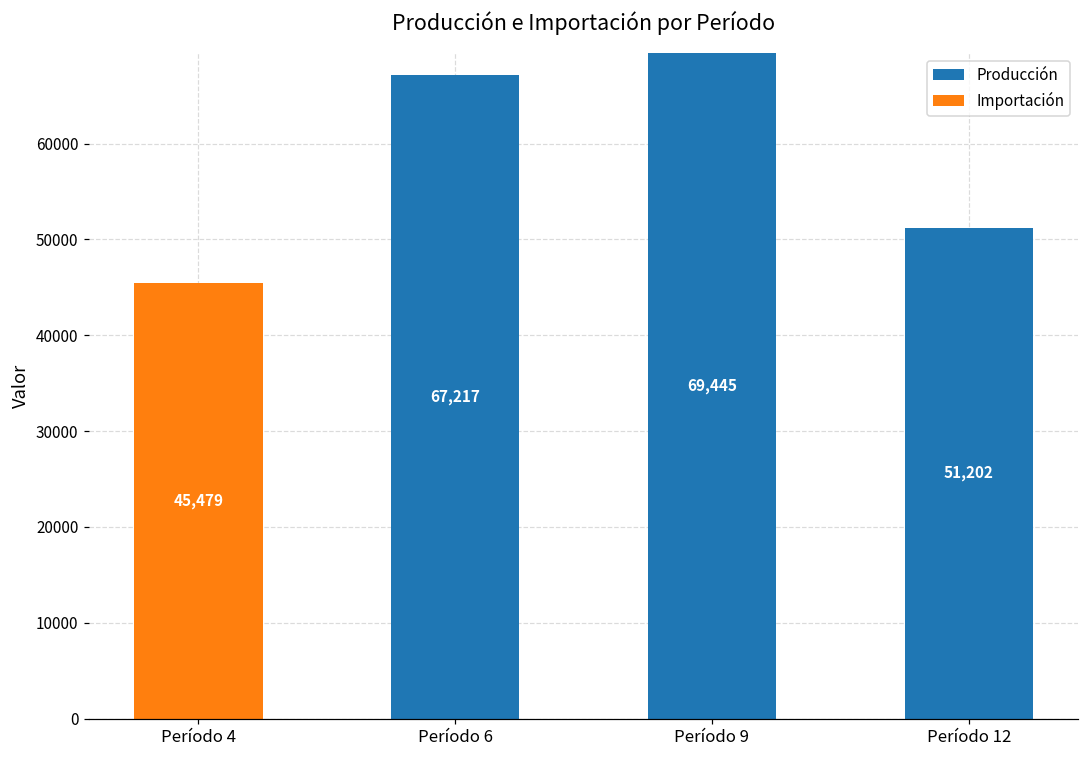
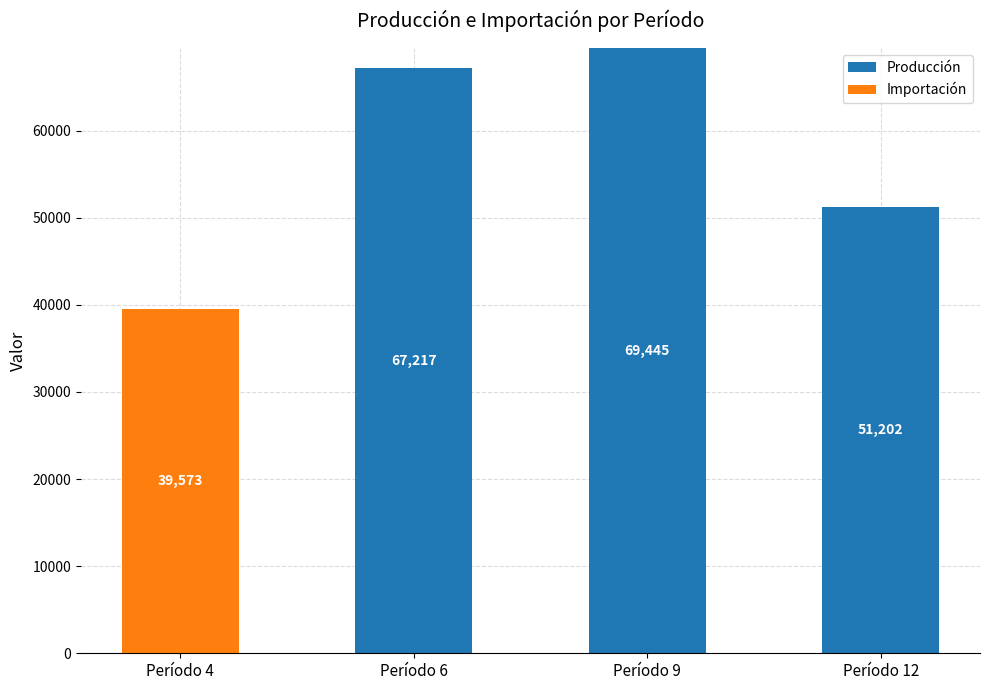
Importación, Período 4: 45,479 -> 39,573
